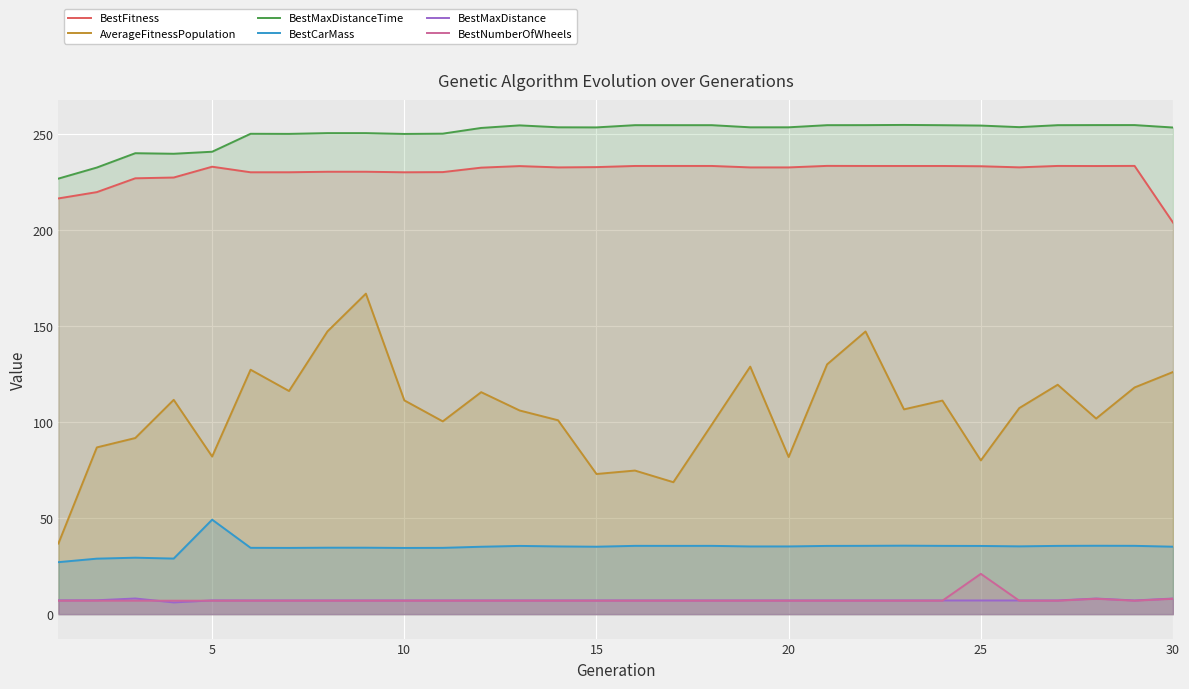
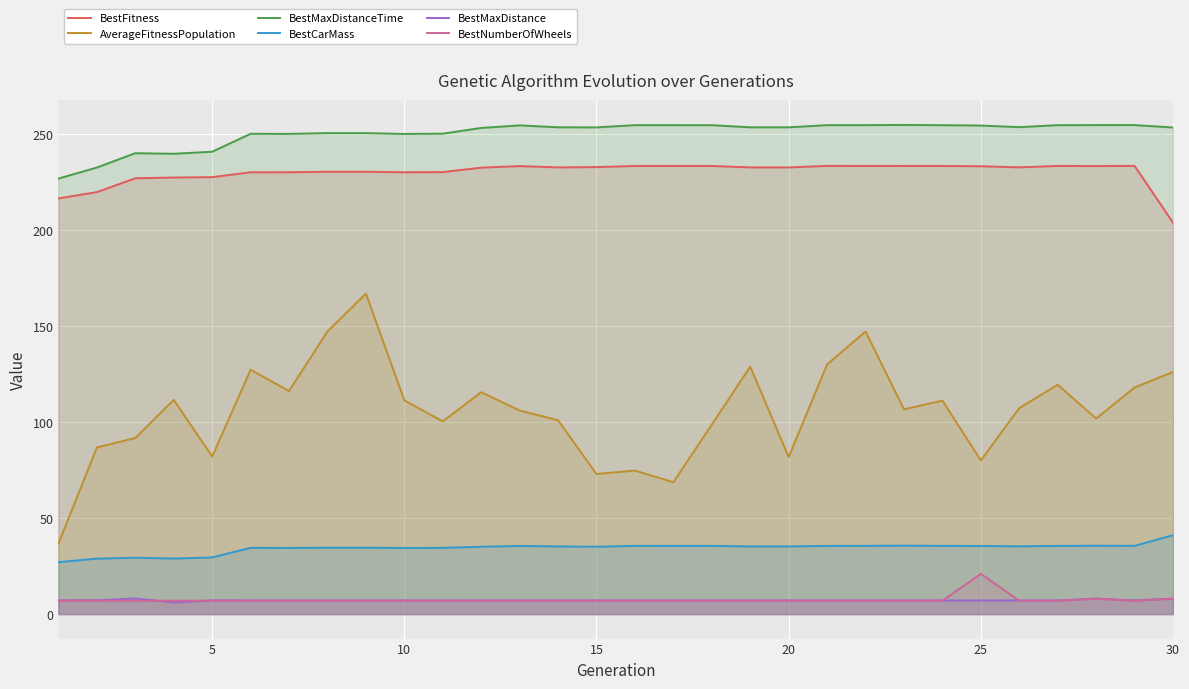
BestFitness, 5: 233 -> 228
BestCarMass, 5: 49 -> 30
BestCarMass, 30: 35 -> 41
